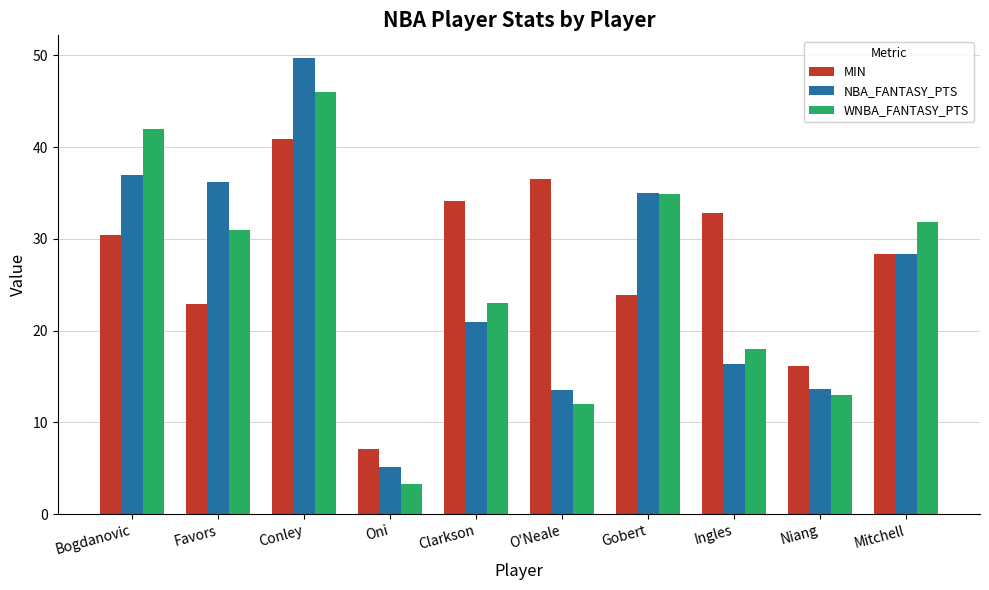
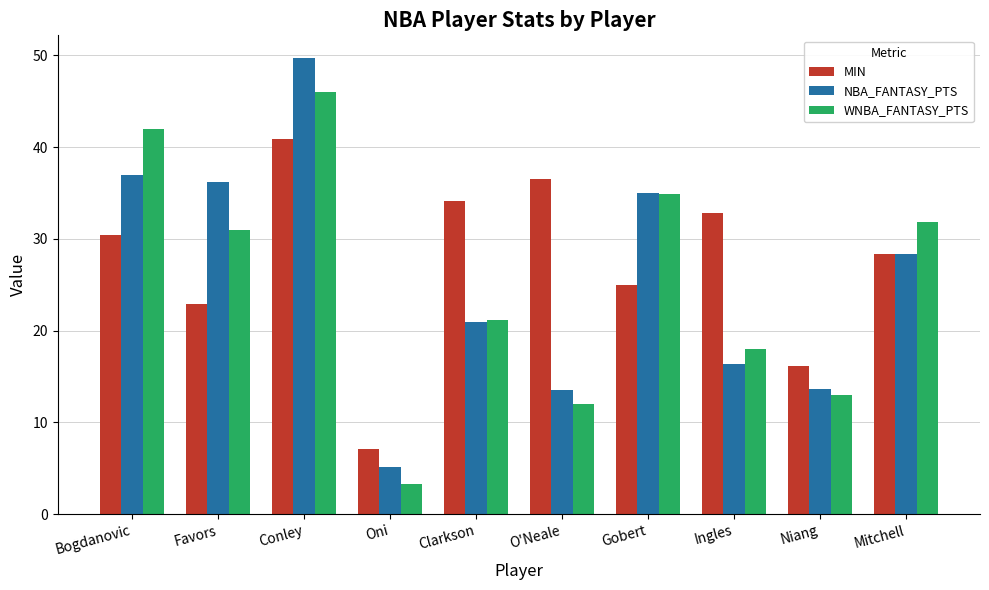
WNBA_FANTASY_PTS, Clarkson: 23 -> 21
MIN, Gobert: 24 -> 25
